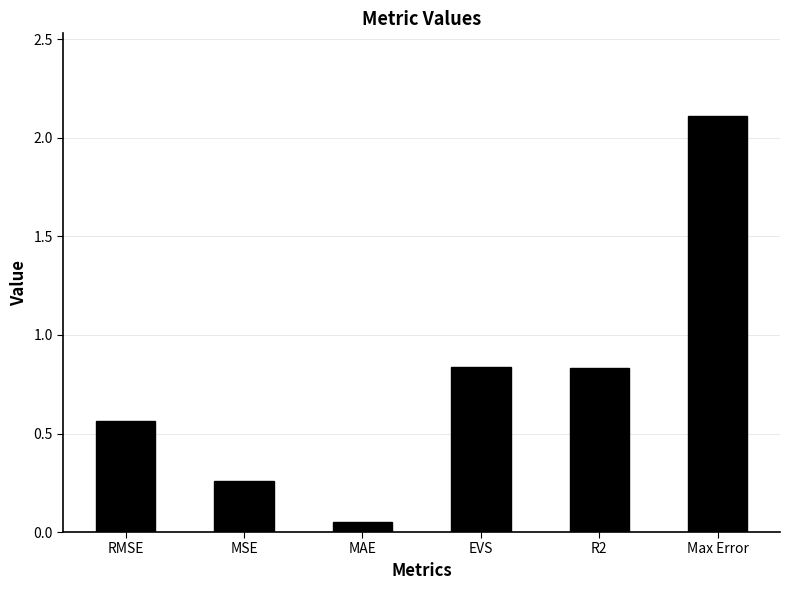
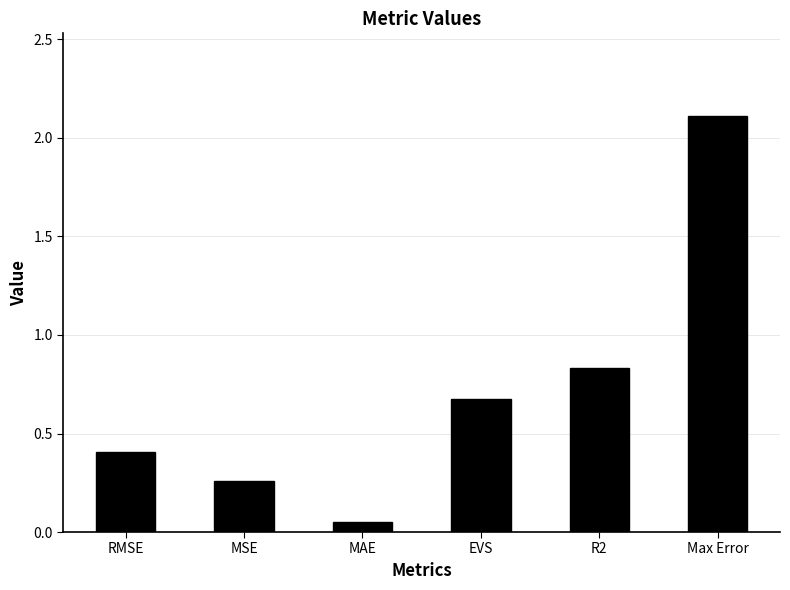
RMSE: 0.57 -> 0.41
EVS: 0.84 -> 0.67
